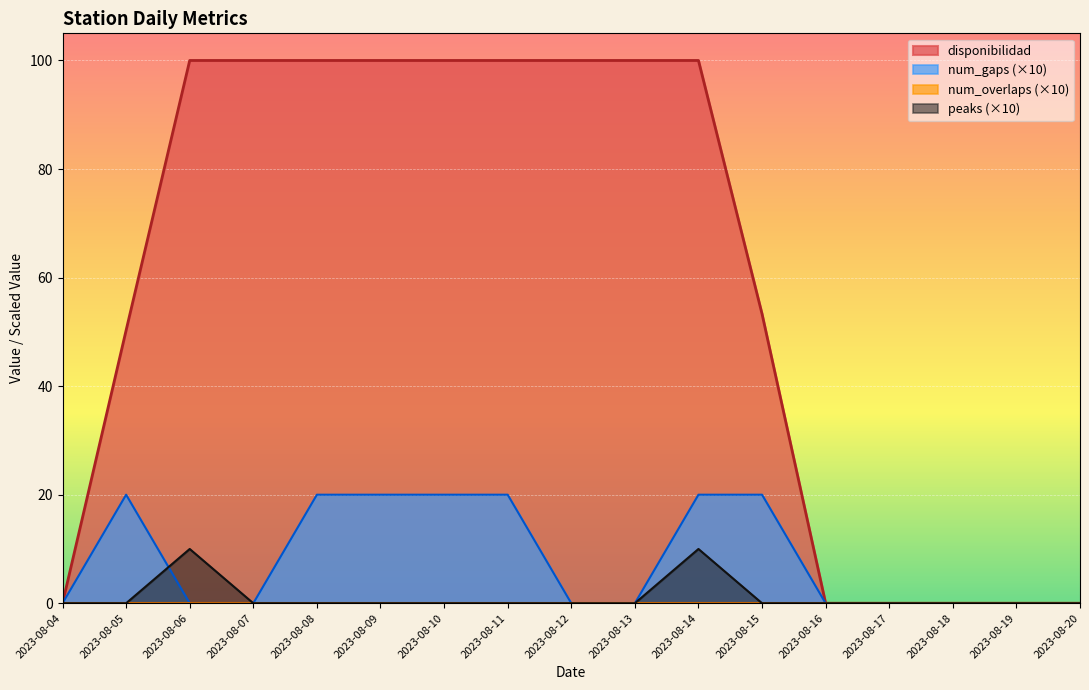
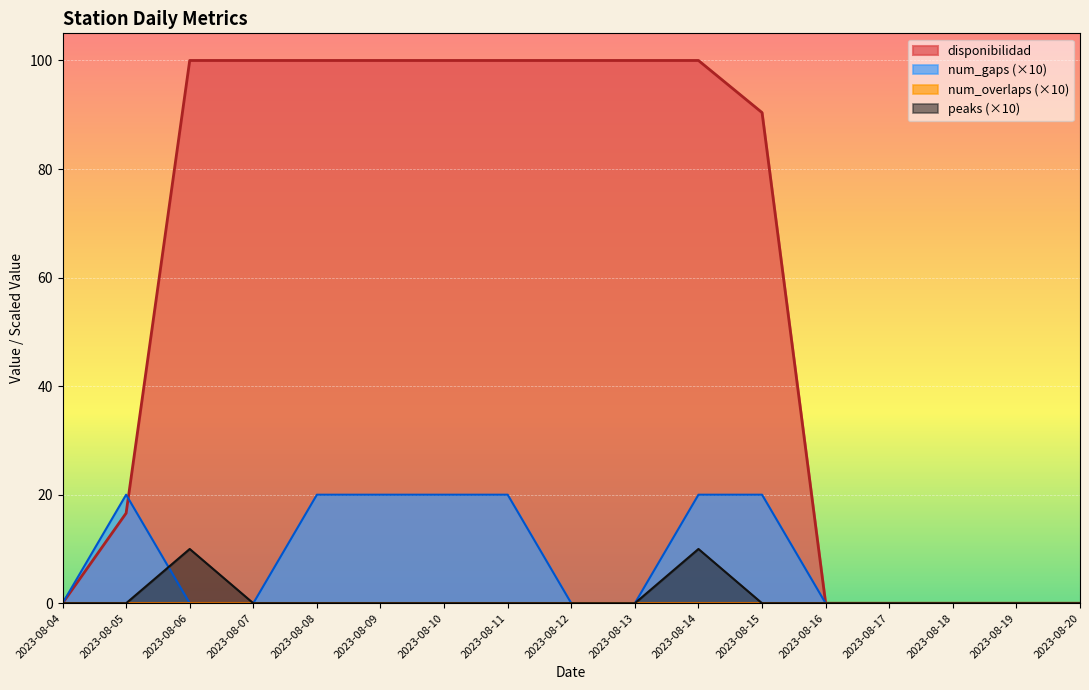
disponibilidad, 2023-08-05: 50 -> 17
disponibilidad, 2023-08-15: 53 -> 90
